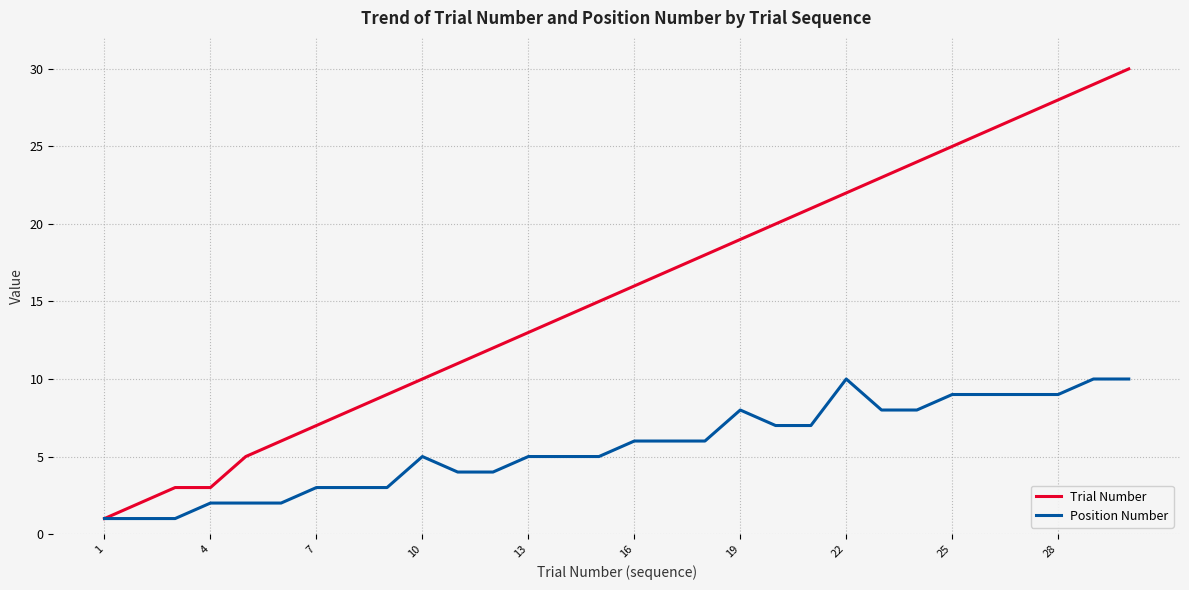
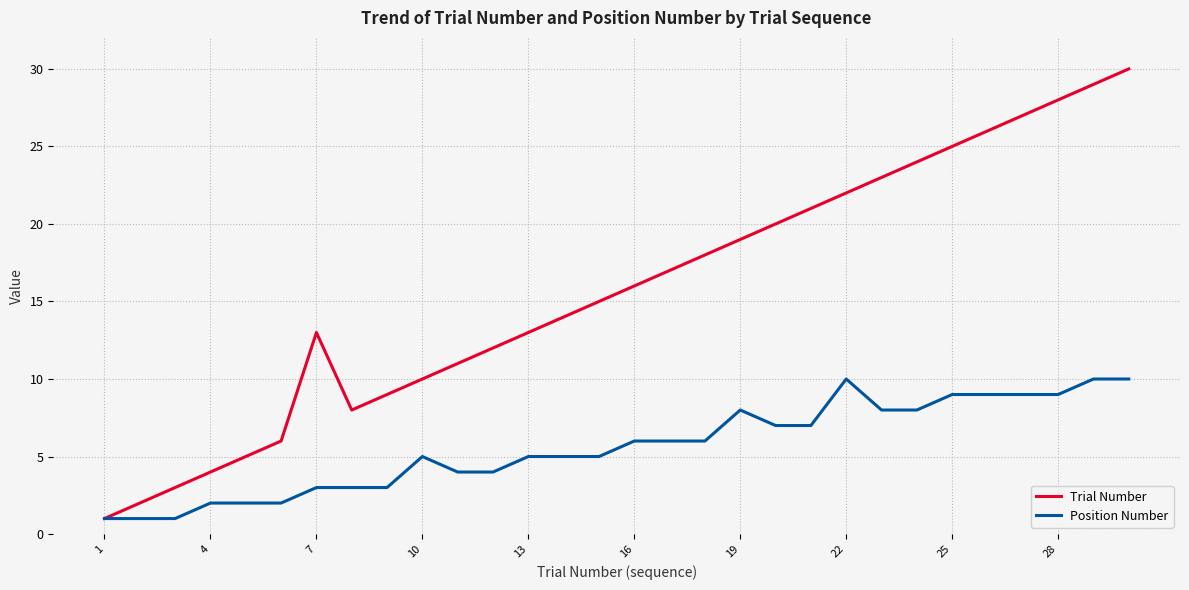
Trial Number, 4: 3 -> 4
Trial Number, 7: 7 -> 13
